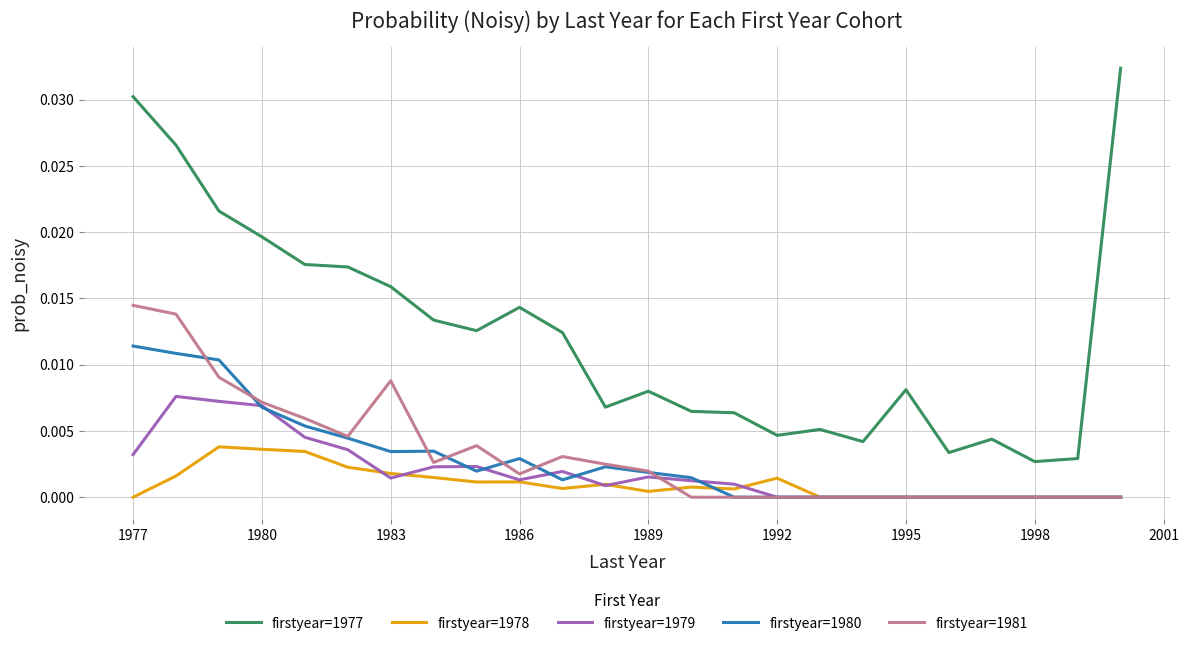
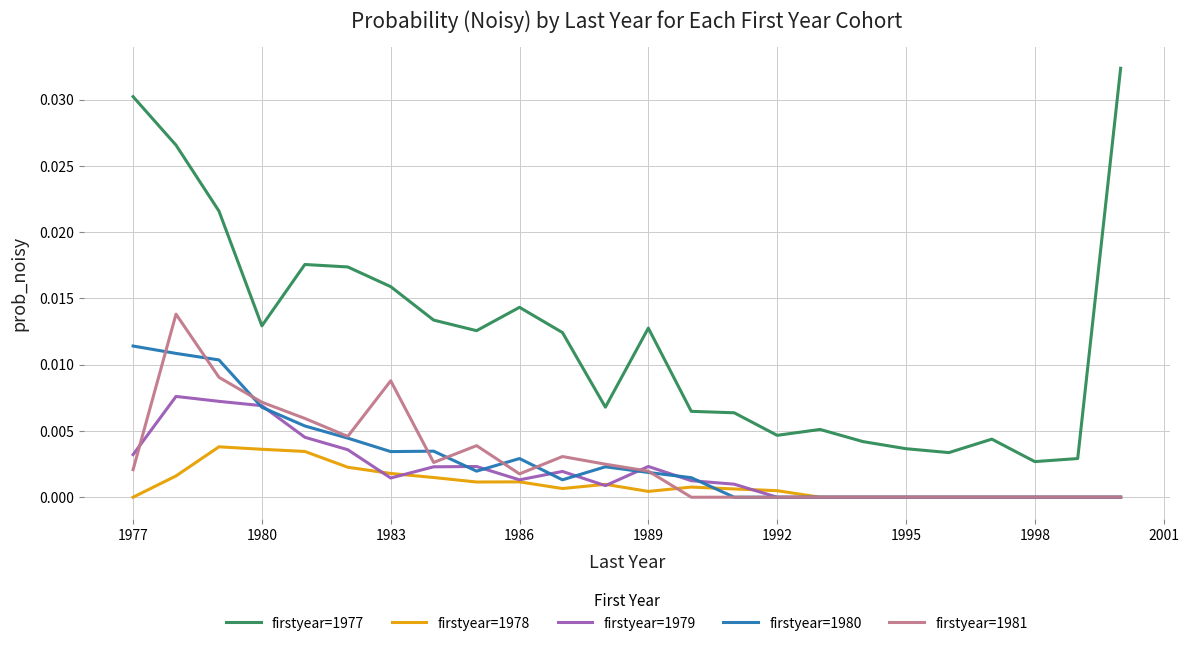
firstyear=1981, 1977: 0.0145 -> 0.0021
firstyear=1977, 1980: 0.0196 -> 0.0129
firstyear=1977, 1989: 0.0080 -> 0.0128
firstyear=1979, 1989: 0.0015 -> 0.0023
firstyear=1978, 1992: 0.0014 -> 0.0005
firstyear=1977, 1995: 0.0081 -> 0.0037
